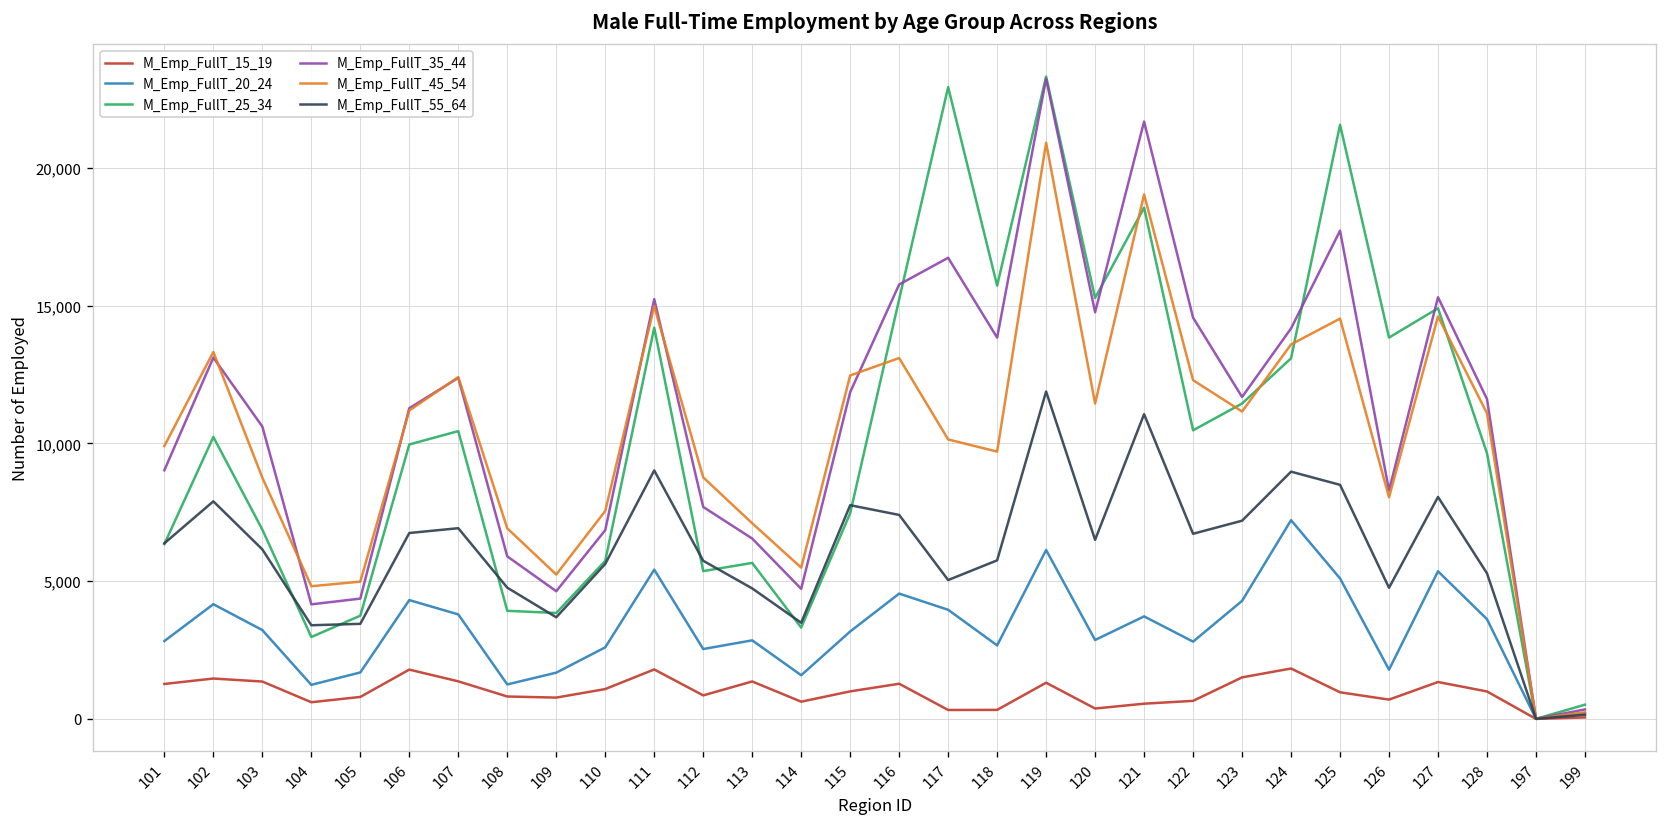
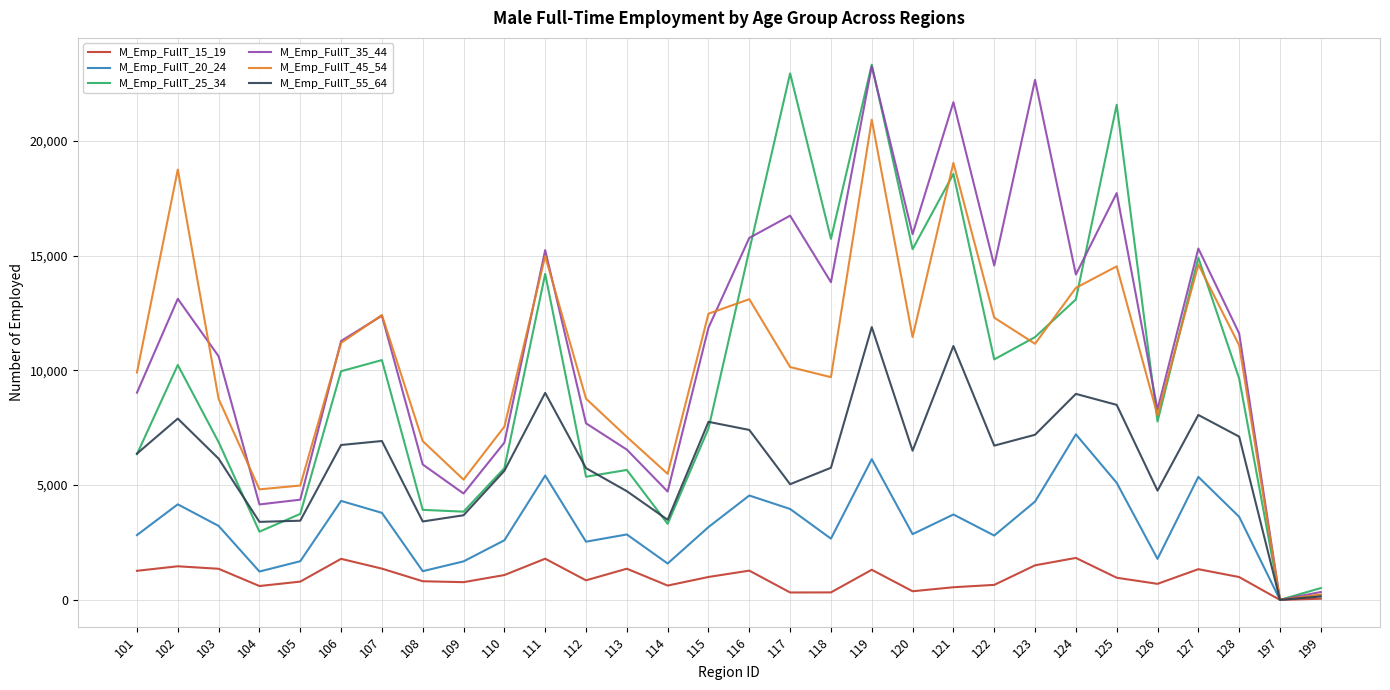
M_Emp_FullT_45_54, 102: 13,300 -> 18,700
M_Emp_FullT_55_64, 108: 4,800 -> 3,400
M_Emp_FullT_35_44, 120: 14,800 -> 15,900
M_Emp_FullT_35_44, 123: 11,700 -> 22,600
M_Emp_FullT_25_34, 126: 13,800 -> 7,800
M_Emp_FullT_55_64, 128: 5,300 -> 7,100
